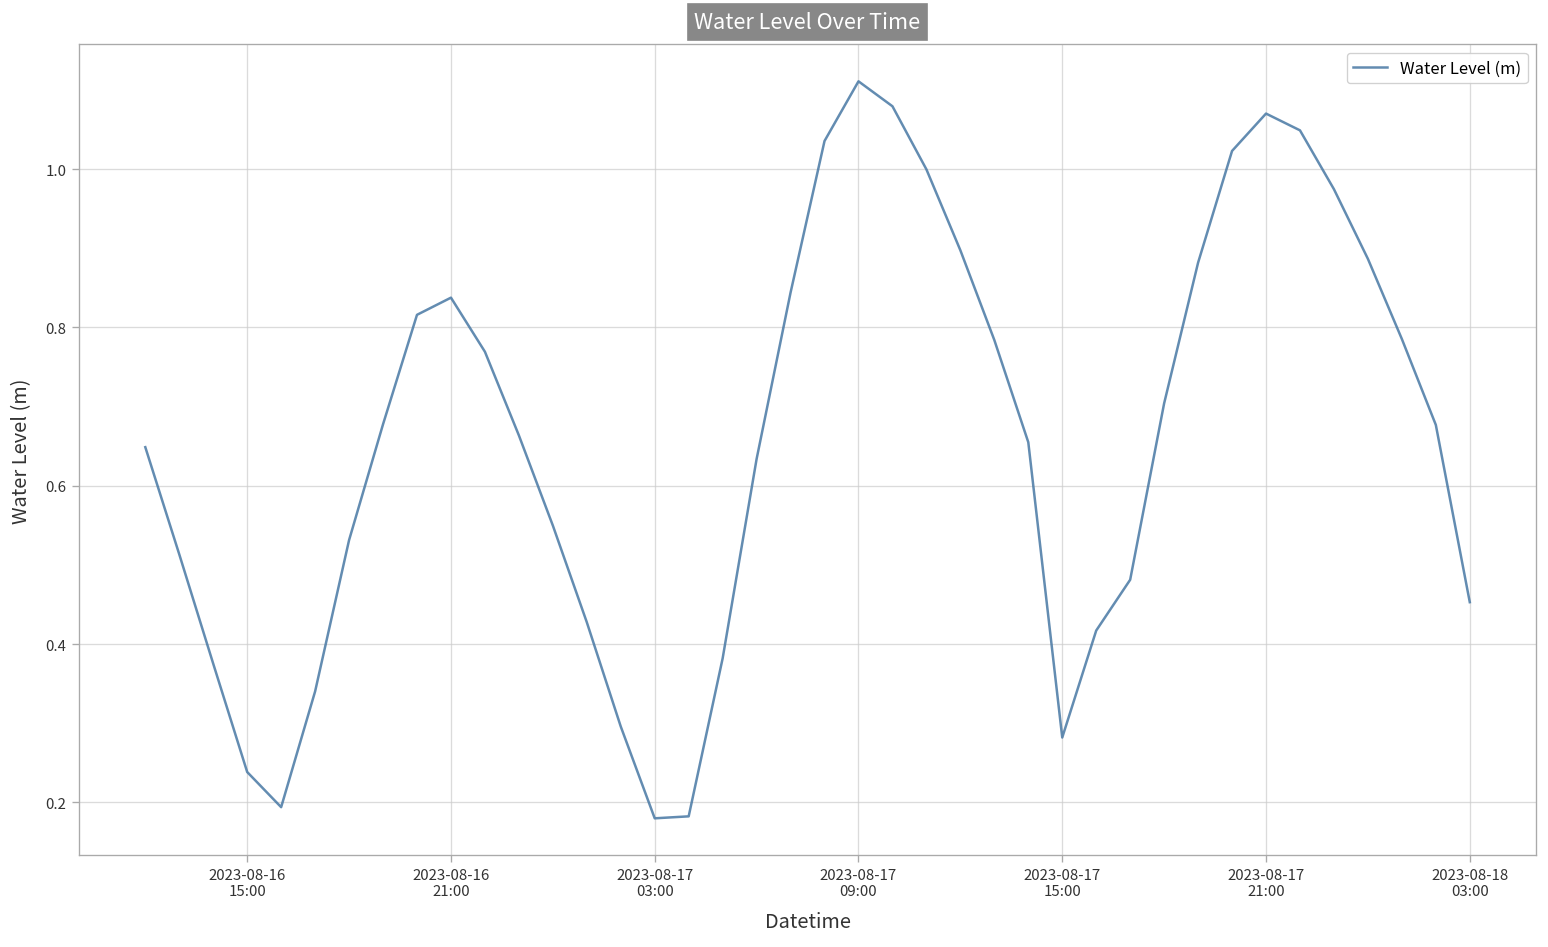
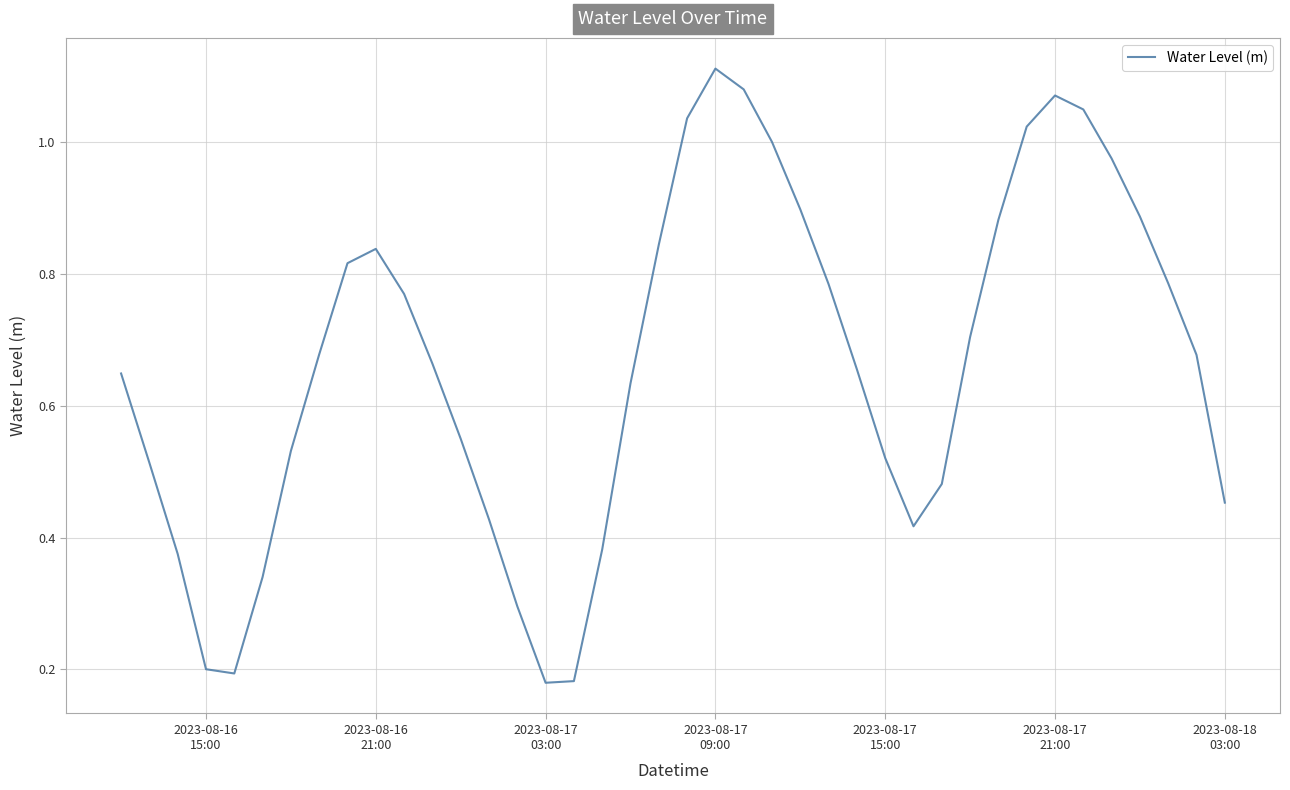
2023-08-16 15:00: 0.24 -> 0.20
2023-08-17 15:00: 0.28 -> 0.52
